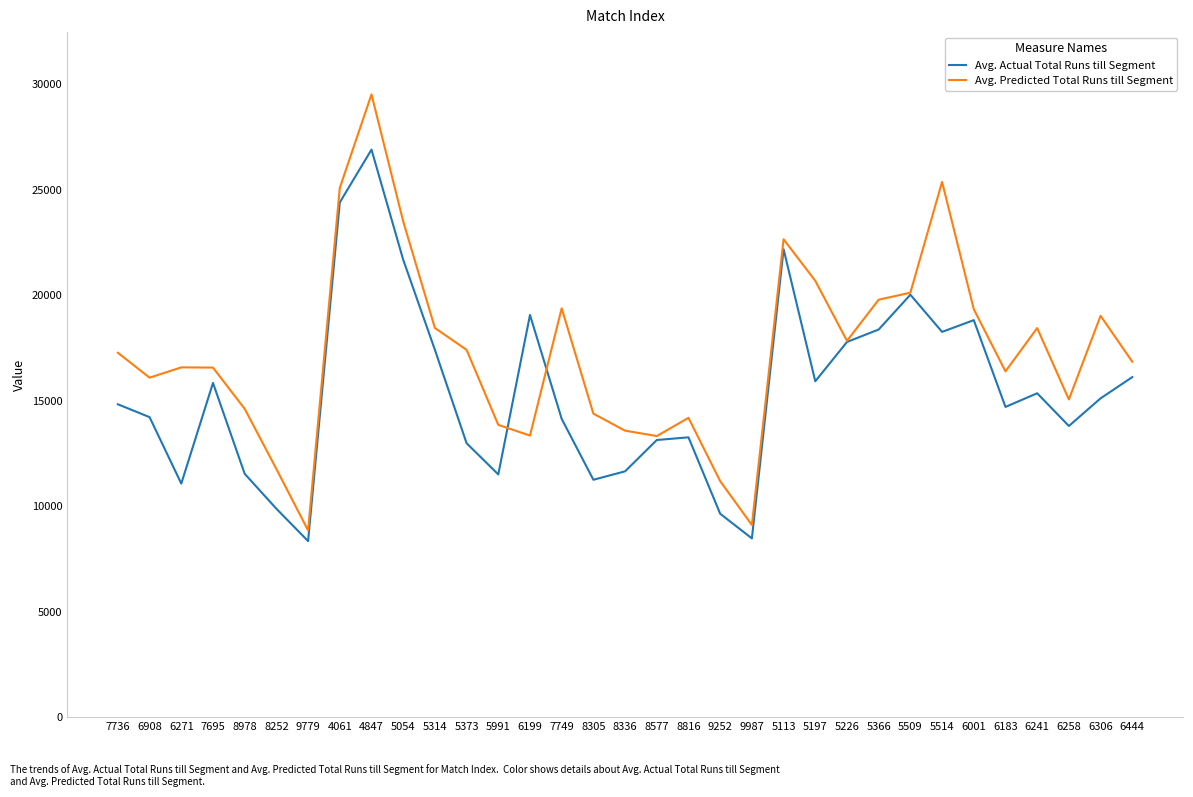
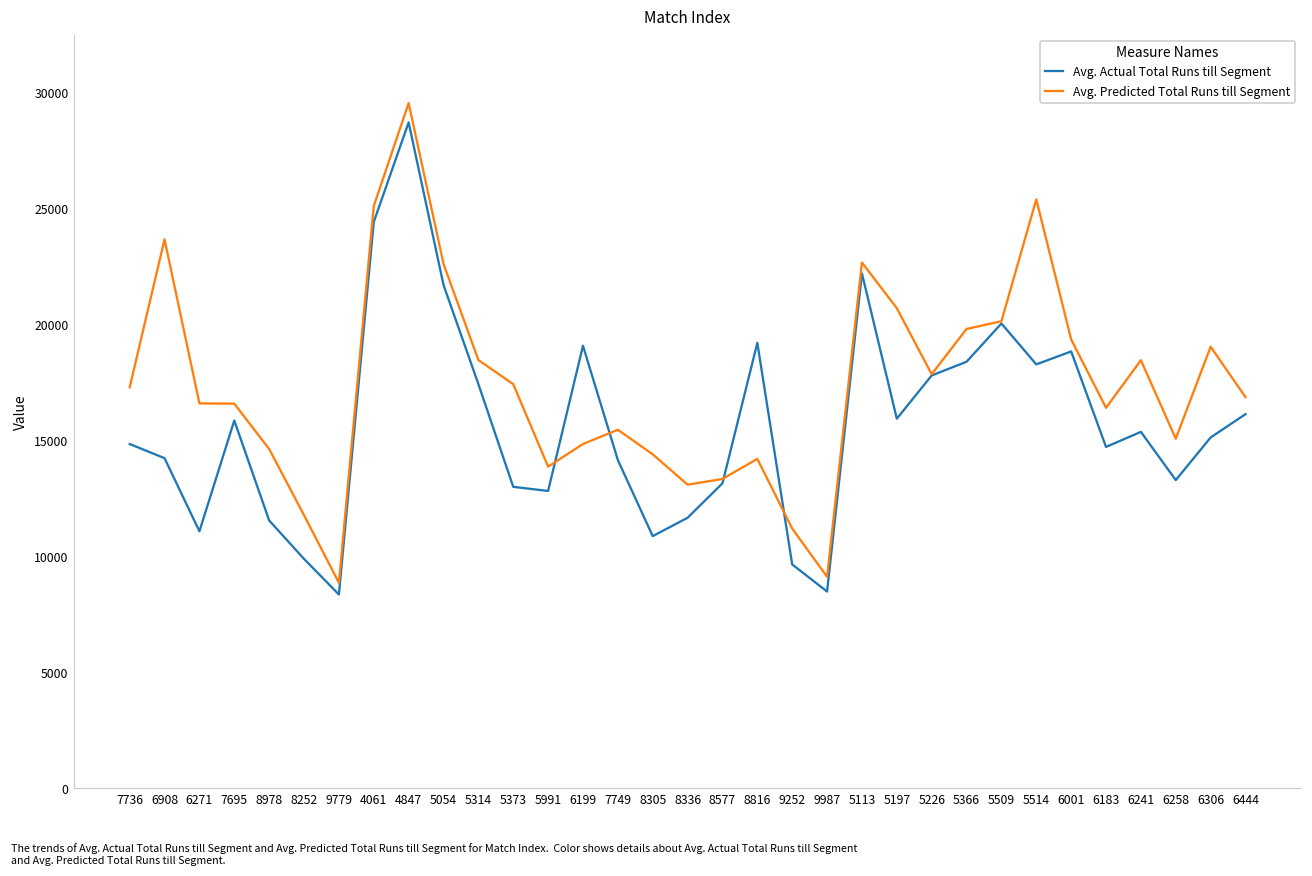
Avg. Predicted Total Runs till Segment, 6908: 16100 -> 23600
Avg. Actual Total Runs till Segment, 4847: 26900 -> 28700
Avg. Predicted Total Runs till Segment, 5054: 23500 -> 22600
Avg. Actual Total Runs till Segment, 5991: 11500 -> 12800
Avg. Predicted Total Runs till Segment, 6199: 13300 -> 14800
Avg. Predicted Total Runs till Segment, 7749: 19400 -> 15400
Avg. Actual Total Runs till Segment, 8305: 11300 -> 10900
Avg. Predicted Total Runs till Segment, 8336: 13600 -> 13100
Avg. Actual Total Runs till Segment, 8816: 13300 -> 19200
Avg. Actual Total Runs till Segment, 6258: 13800 -> 13300
